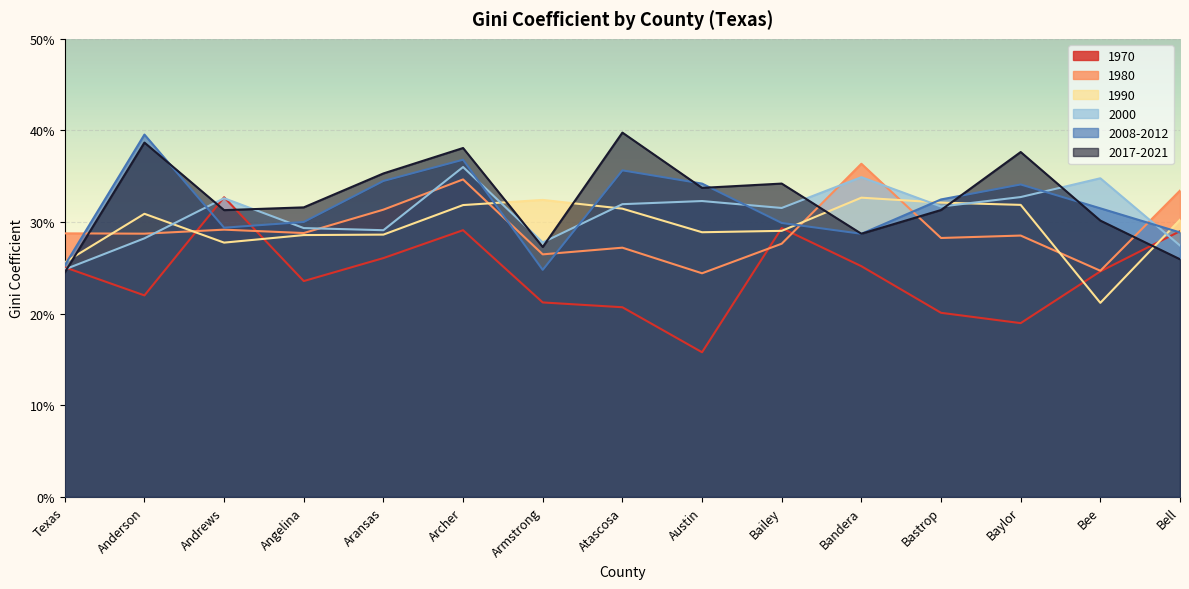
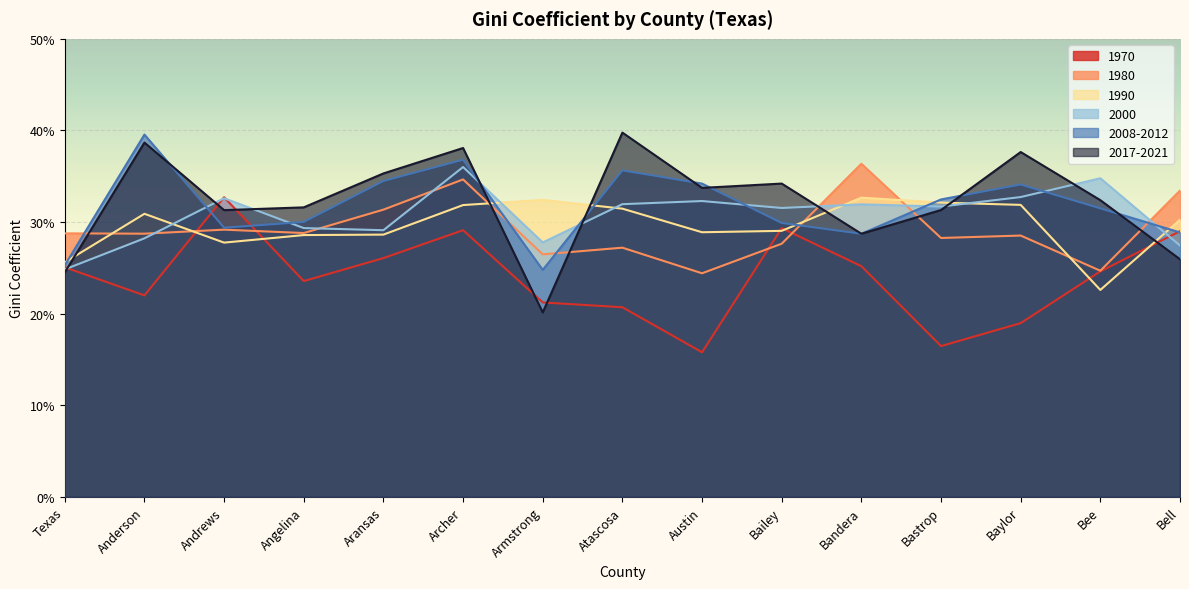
2017-2021, Armstrong: 27% -> 20%
2000, Bandera: 35% -> 32%
1970, Bastrop: 20% -> 16%
1990, Bee: 21% -> 23%
2017-2021, Bee: 30% -> 32%
